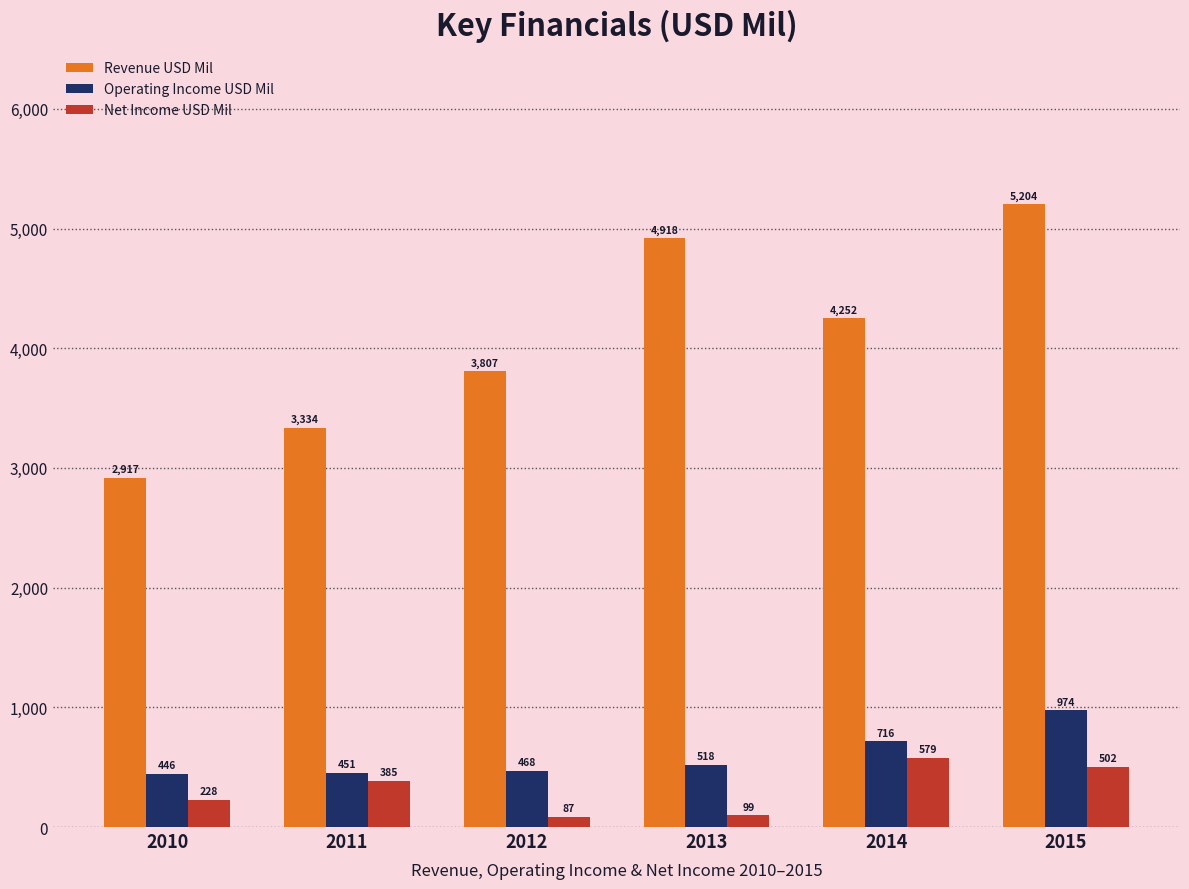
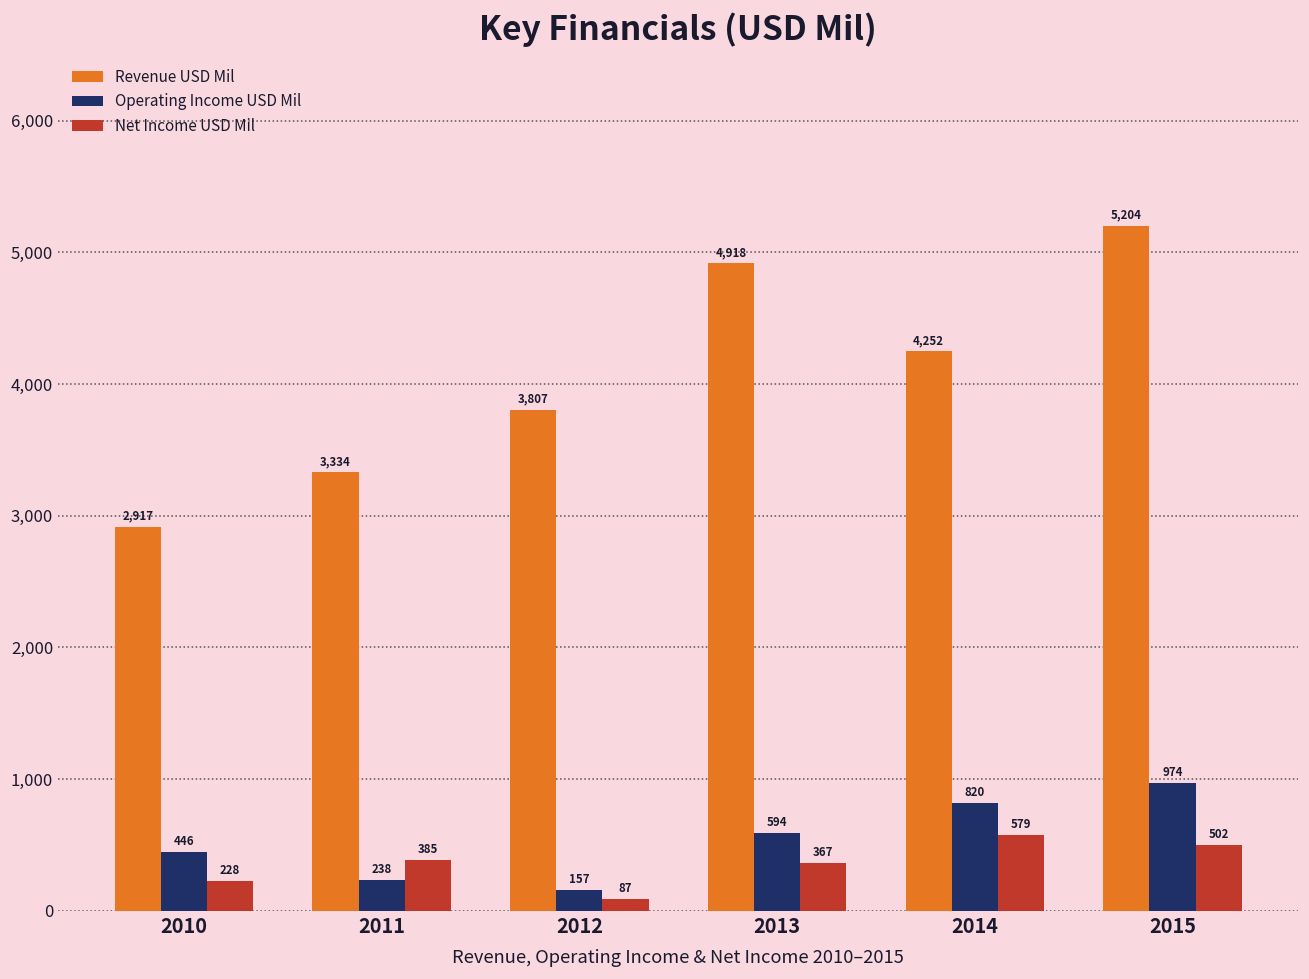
Operating Income USD Mil, 2011: 451 -> 238
Operating Income USD Mil, 2012: 468 -> 157
Operating Income USD Mil, 2013: 518 -> 594
Net Income USD Mil, 2013: 99 -> 367
Operating Income USD Mil, 2014: 716 -> 820
